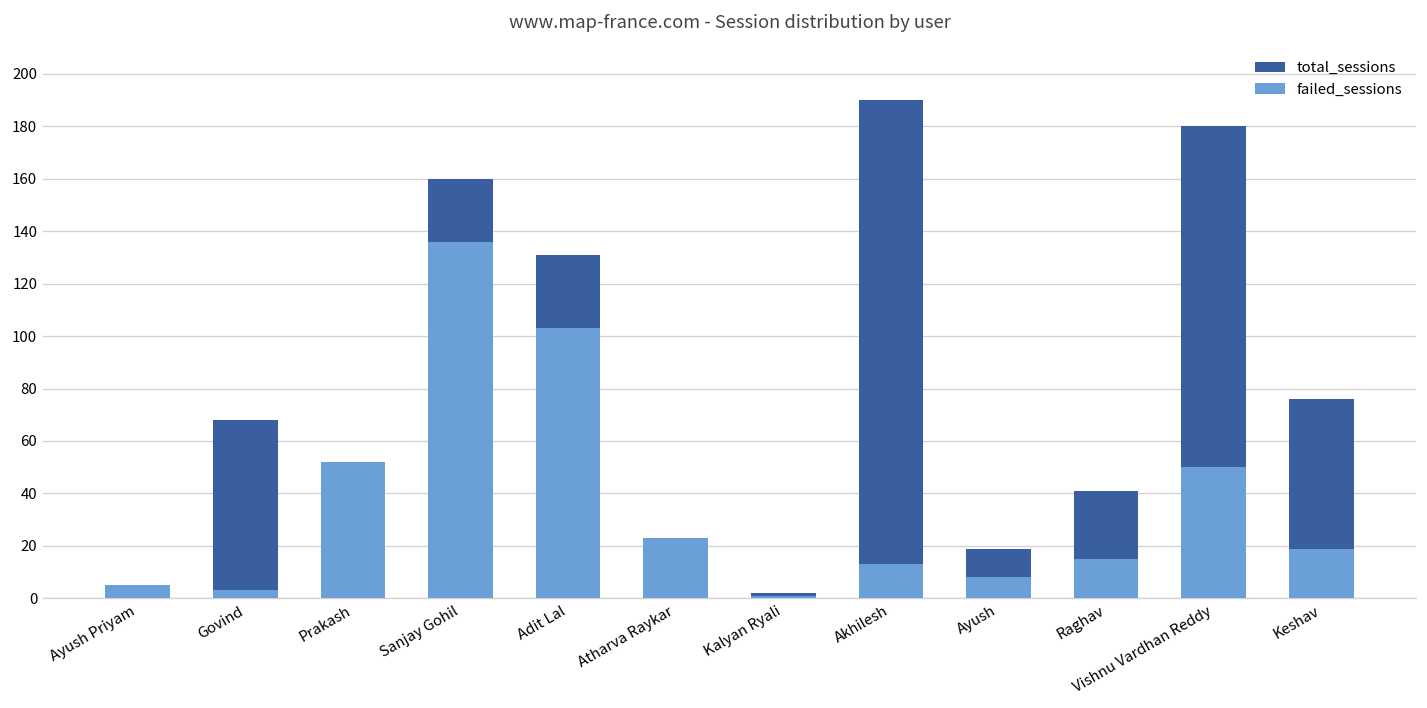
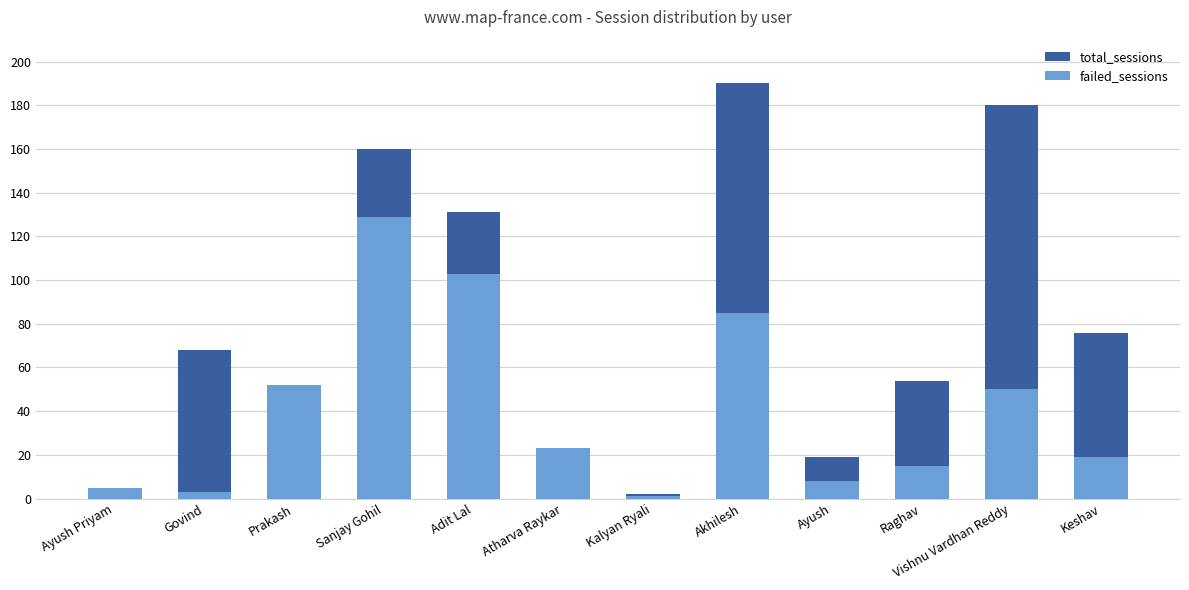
failed_sessions, Sanjay Gohil: 136 -> 129
failed_sessions, Akhilesh: 13 -> 85
total_sessions, Raghav: 41 -> 54
